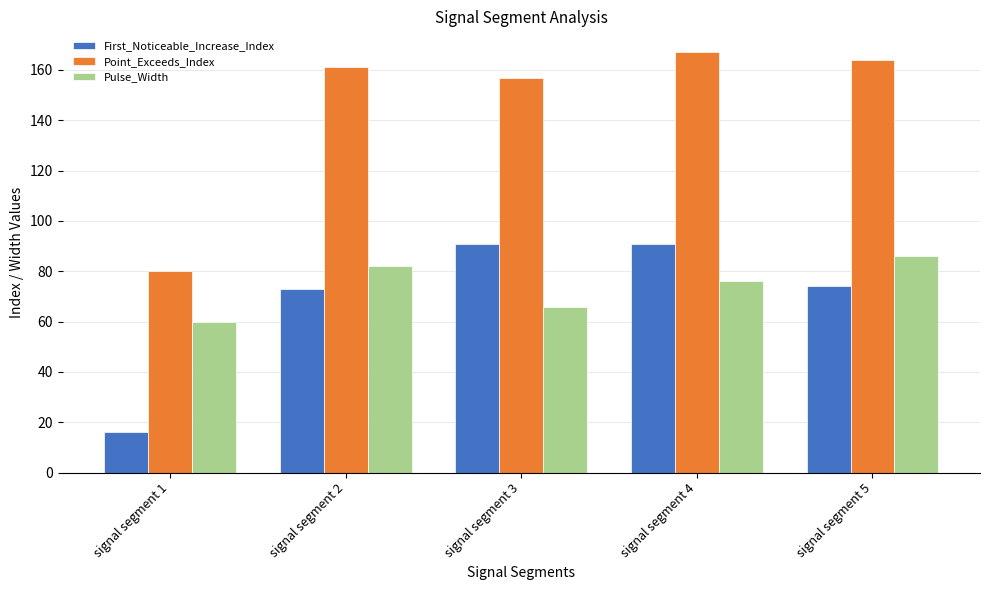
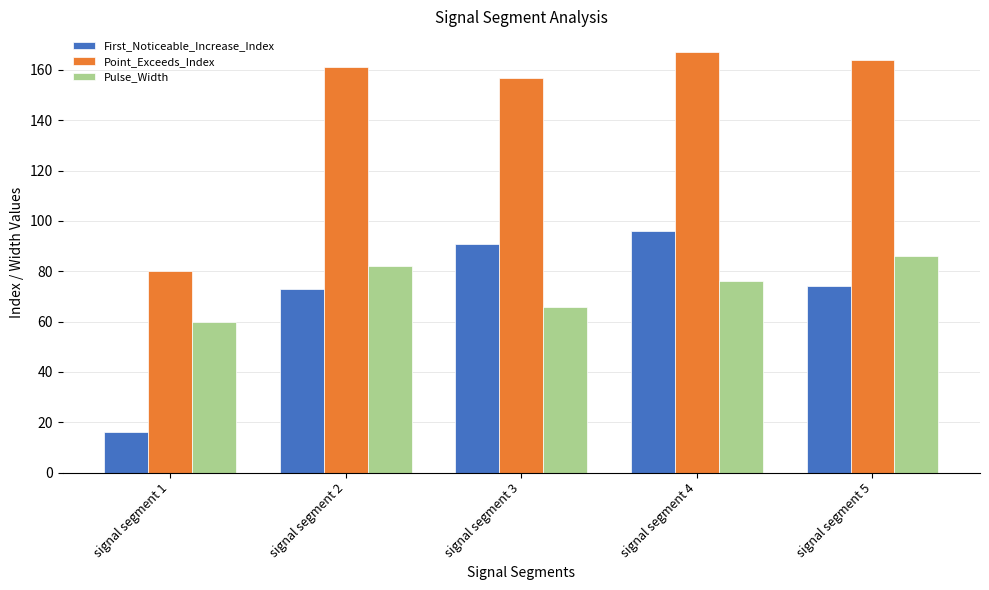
First_Noticeable_Increase_Index, signal segment 4: 91 -> 96
